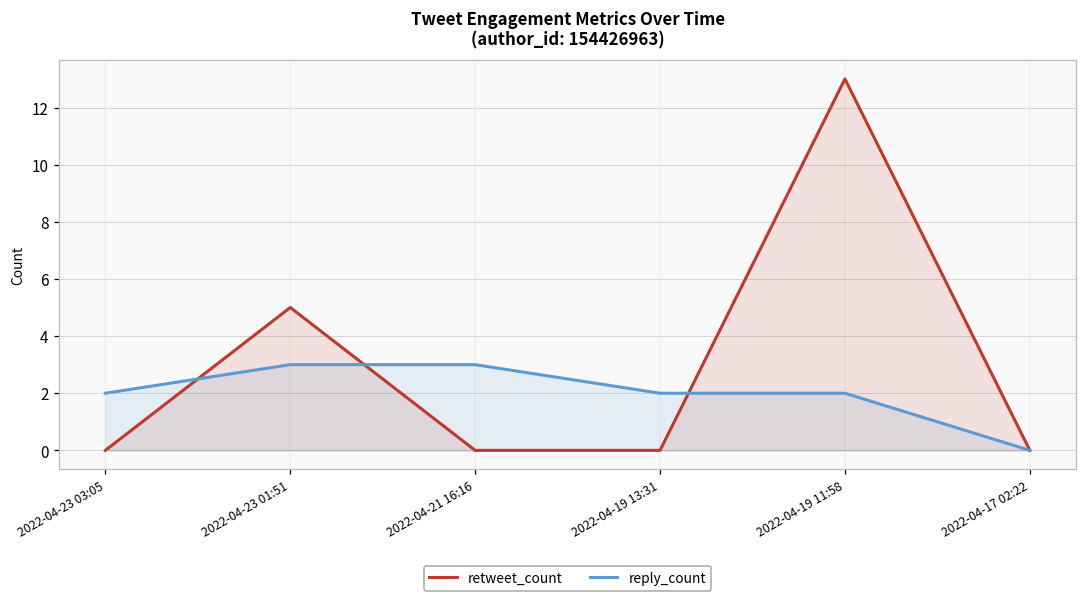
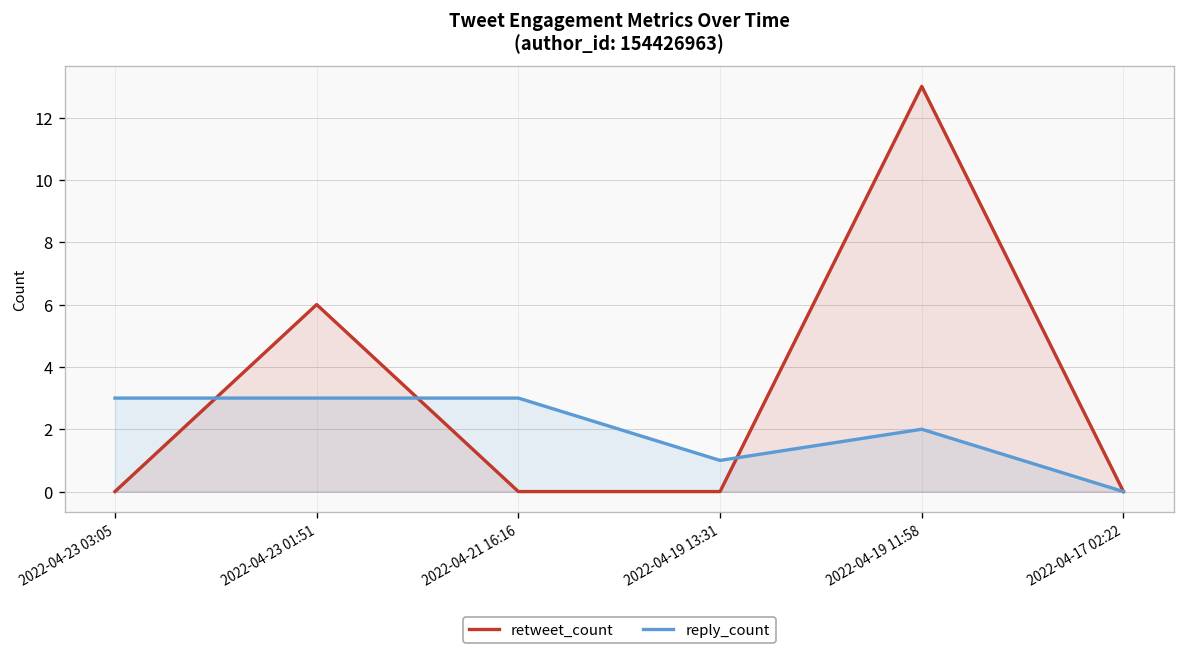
reply_count, 2022-04-23 03:05: 2 -> 3
retweet_count, 2022-04-23 01:51: 5 -> 6
reply_count, 2022-04-19 13:31: 2 -> 1
